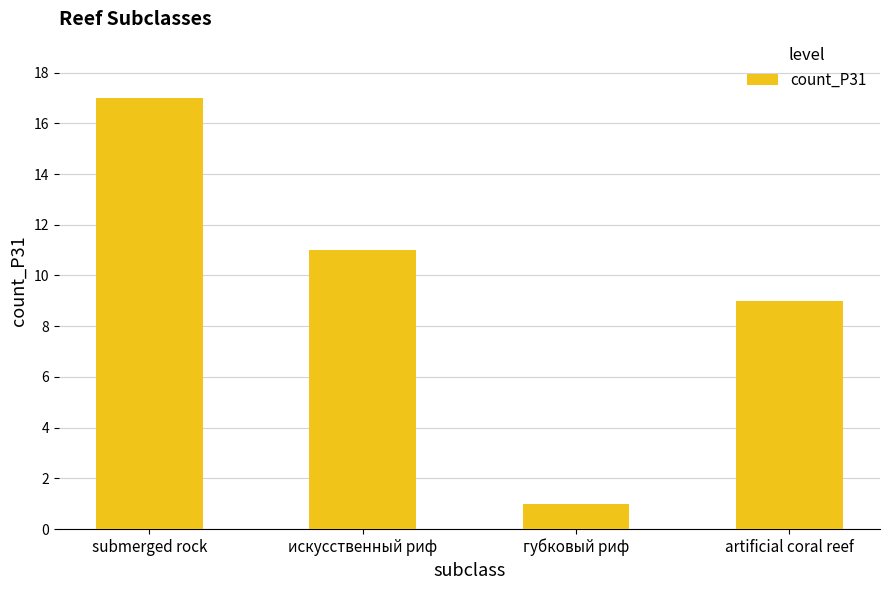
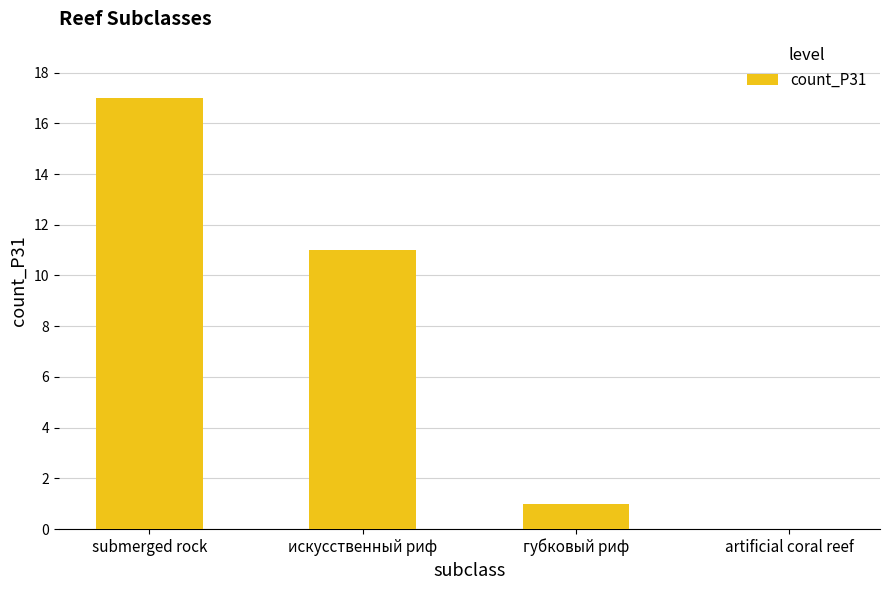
artificial coral reef: 9 -> 0
